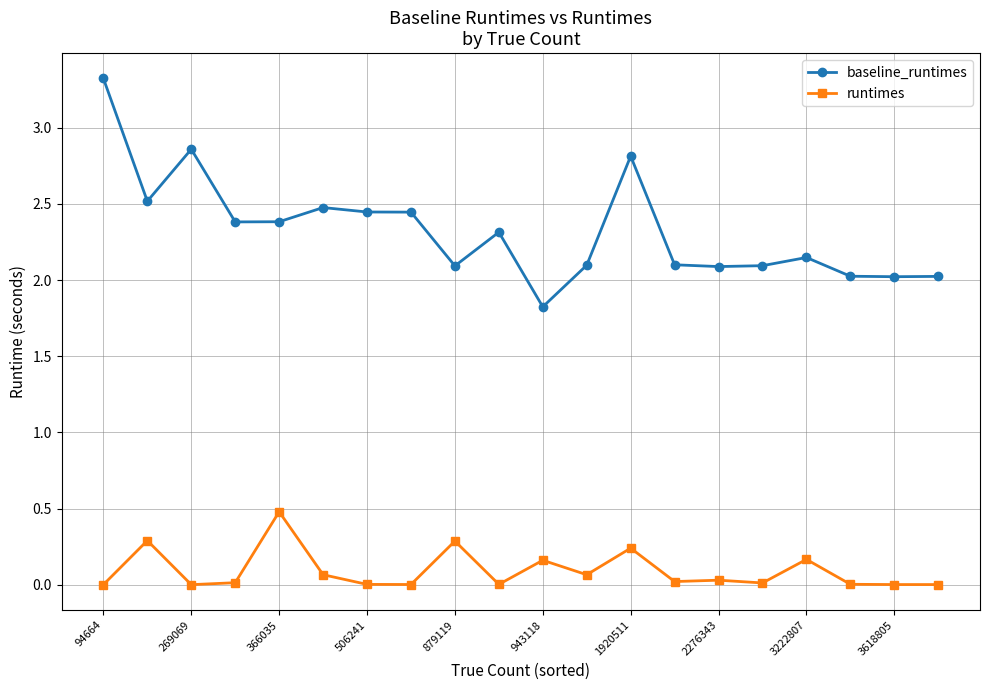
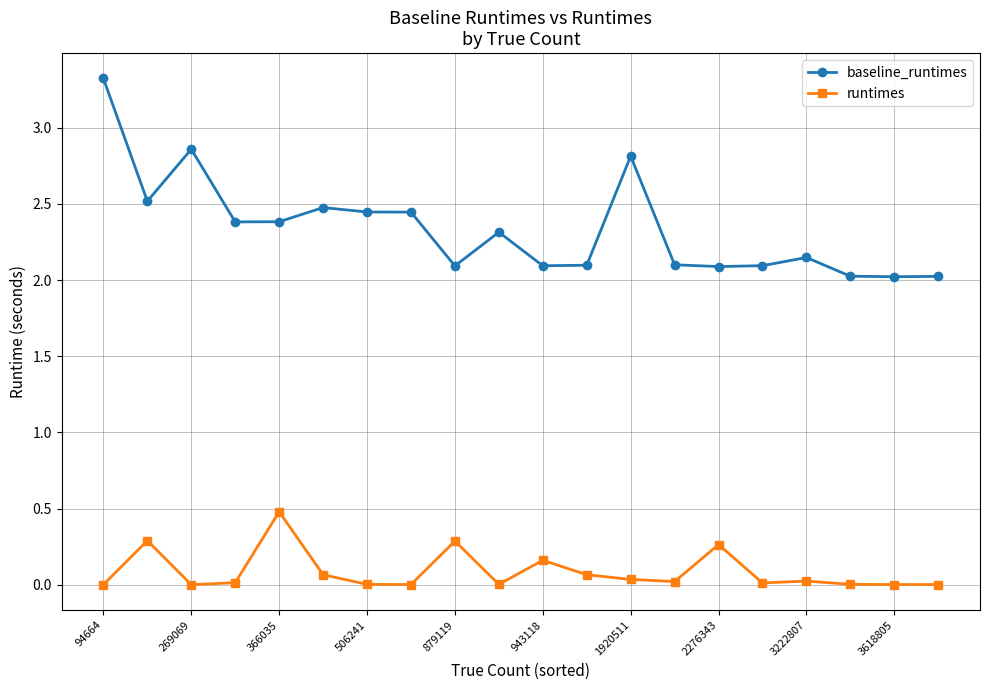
baseline_runtimes, 943118: 1.82 -> 2.09
runtimes, 1920511: 0.24 -> 0.04
runtimes, 2276343: 0.03 -> 0.26
runtimes, 3222807: 0.17 -> 0.02
